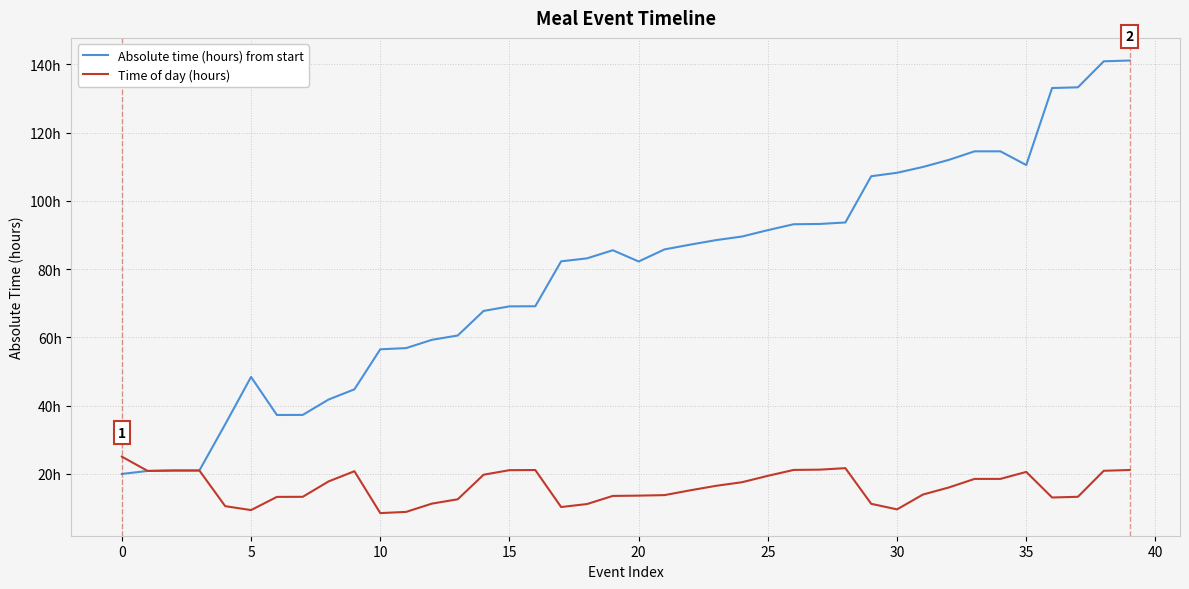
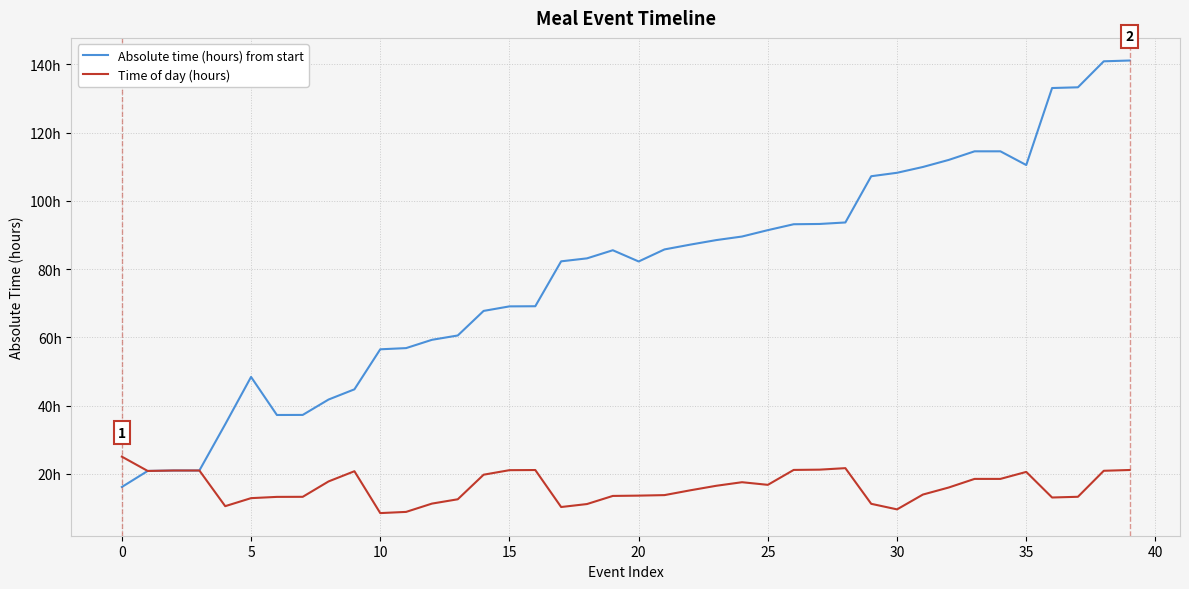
Absolute time (hours) from start, 0: 20h -> 16h
Time of day (hours), 5: 9h -> 13h
Time of day (hours), 25: 19h -> 17h
